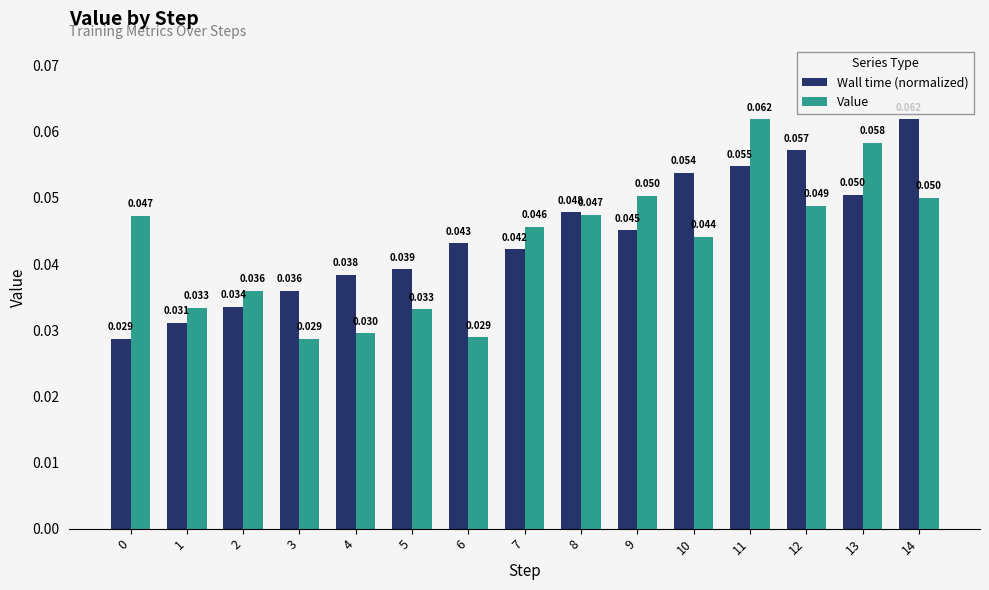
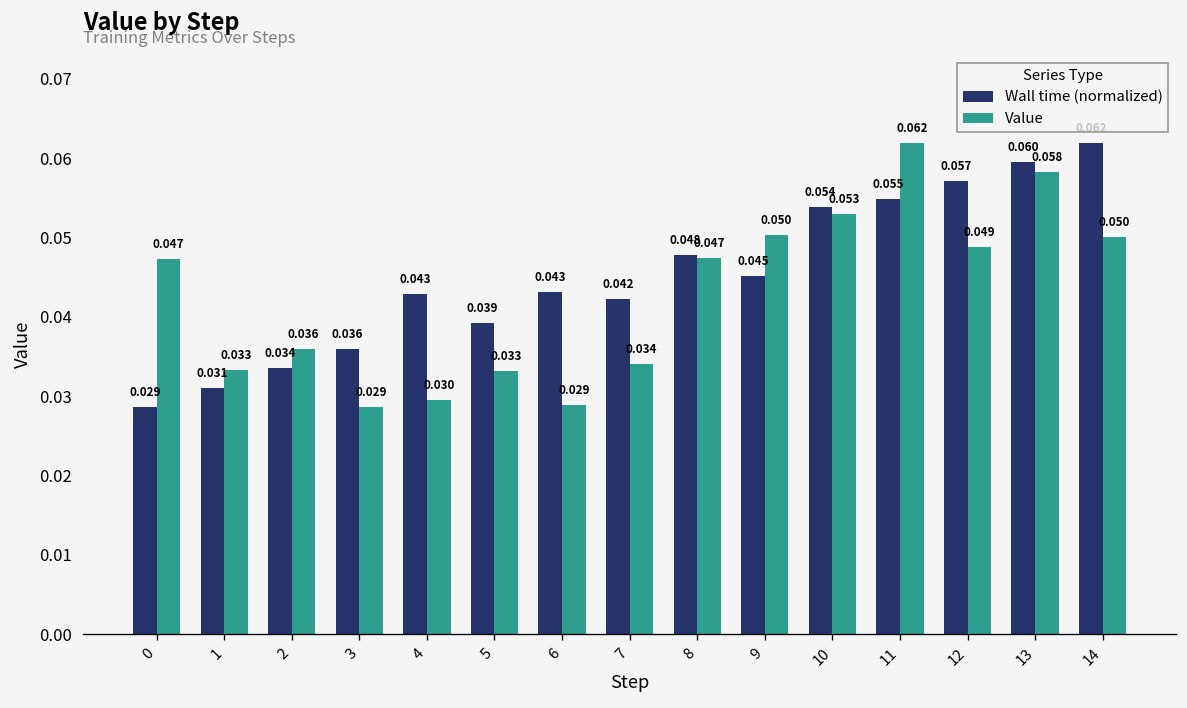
Wall time (normalized), 4: 0.038 -> 0.043
Value, 7: 0.046 -> 0.034
Value, 10: 0.044 -> 0.053
Wall time (normalized), 13: 0.050 -> 0.060
